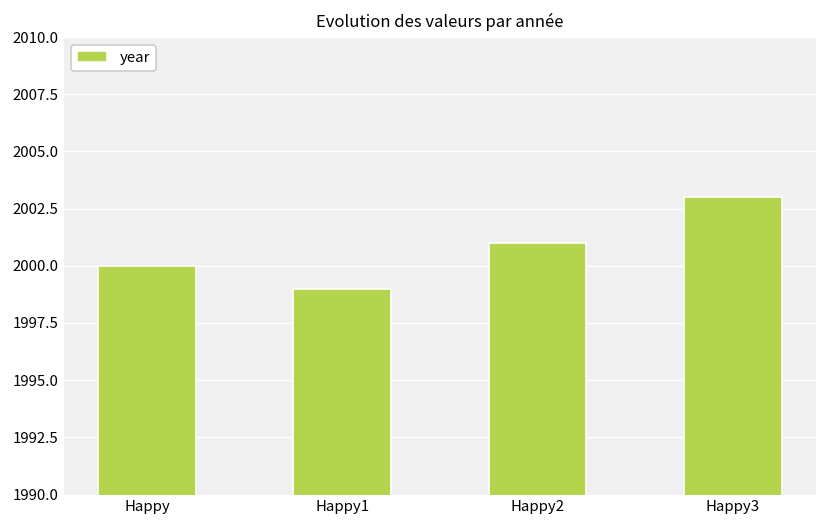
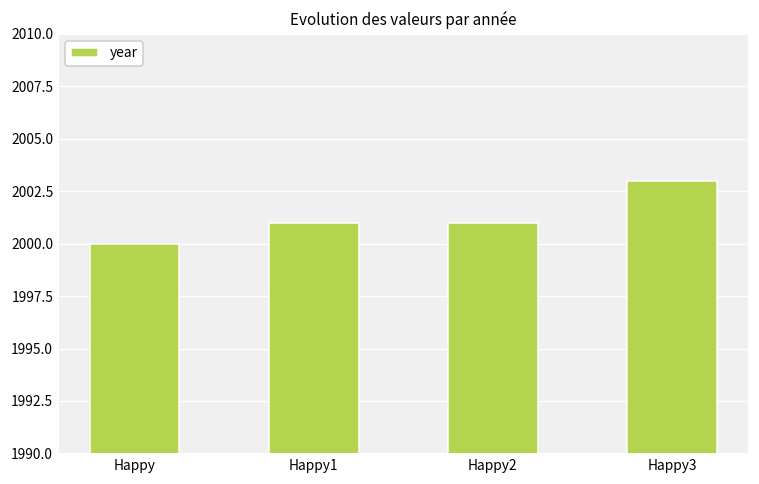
Happy1: 1999 -> 2001
